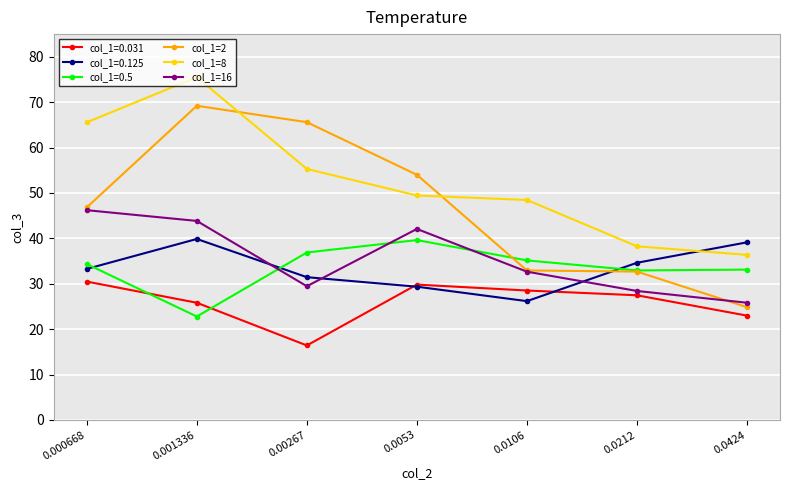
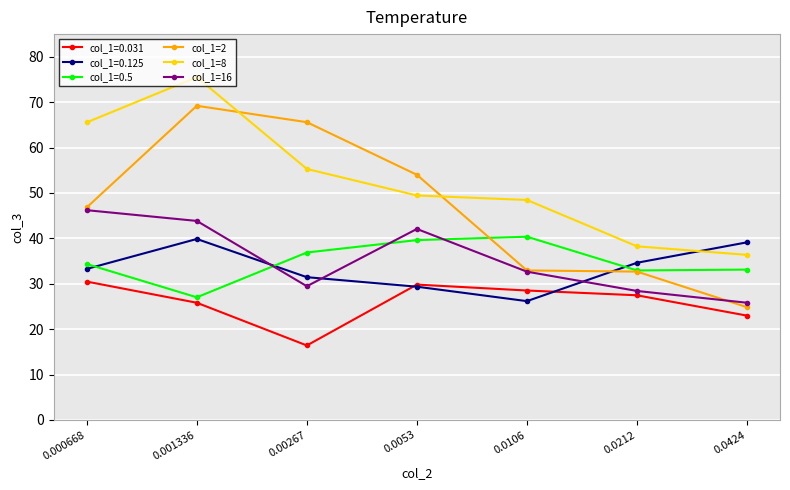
col_1=0.5, 0.001336: 23 -> 27
col_1=0.5, 0.0106: 35 -> 40
